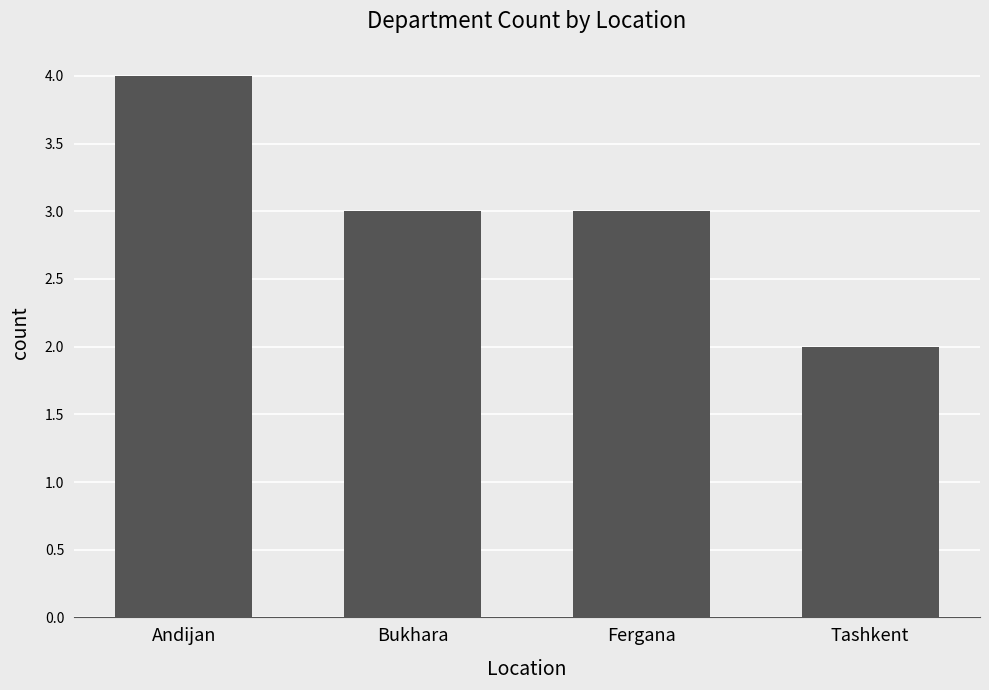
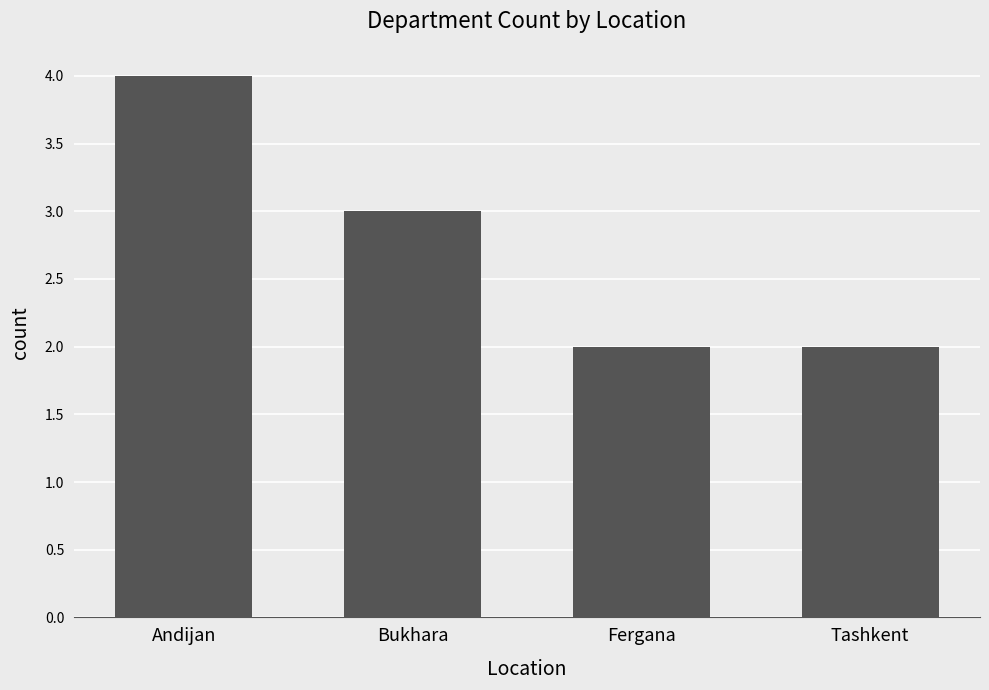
Fergana: 3 -> 2
